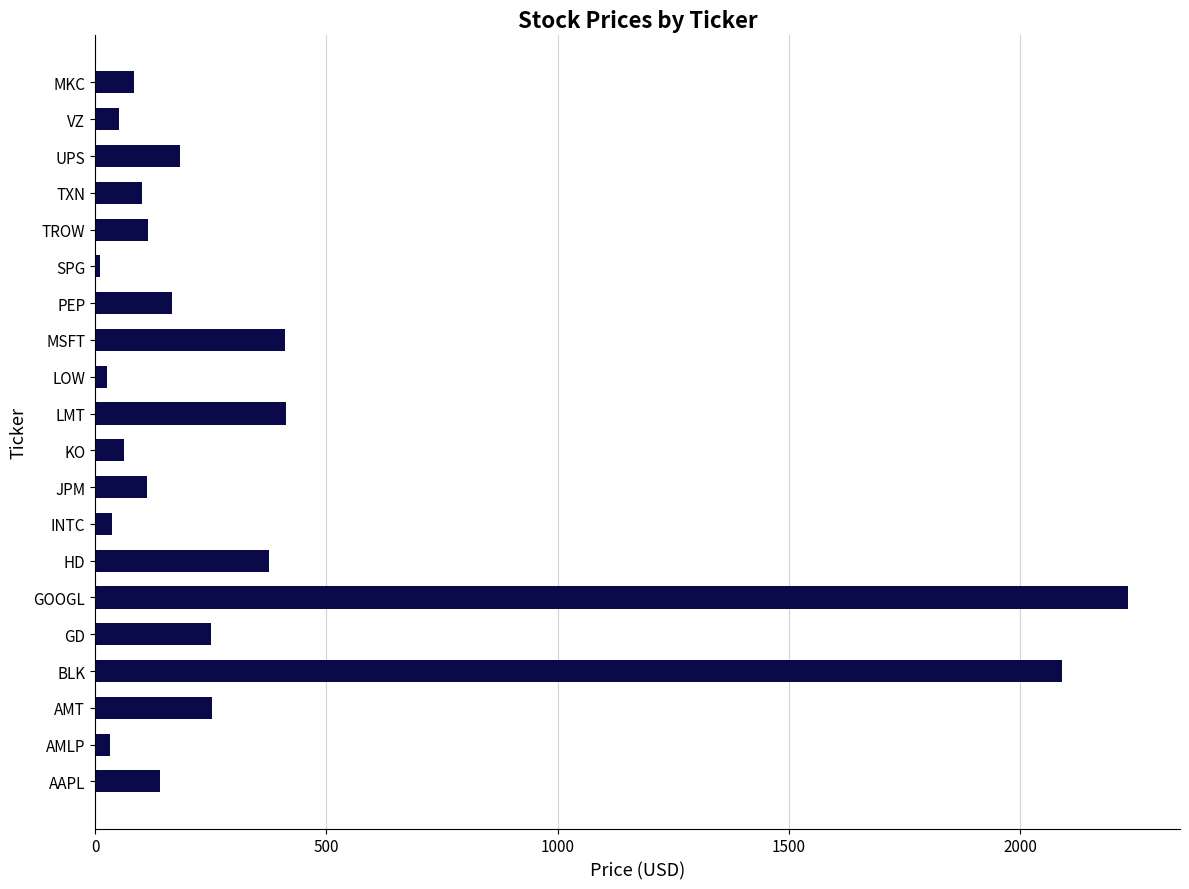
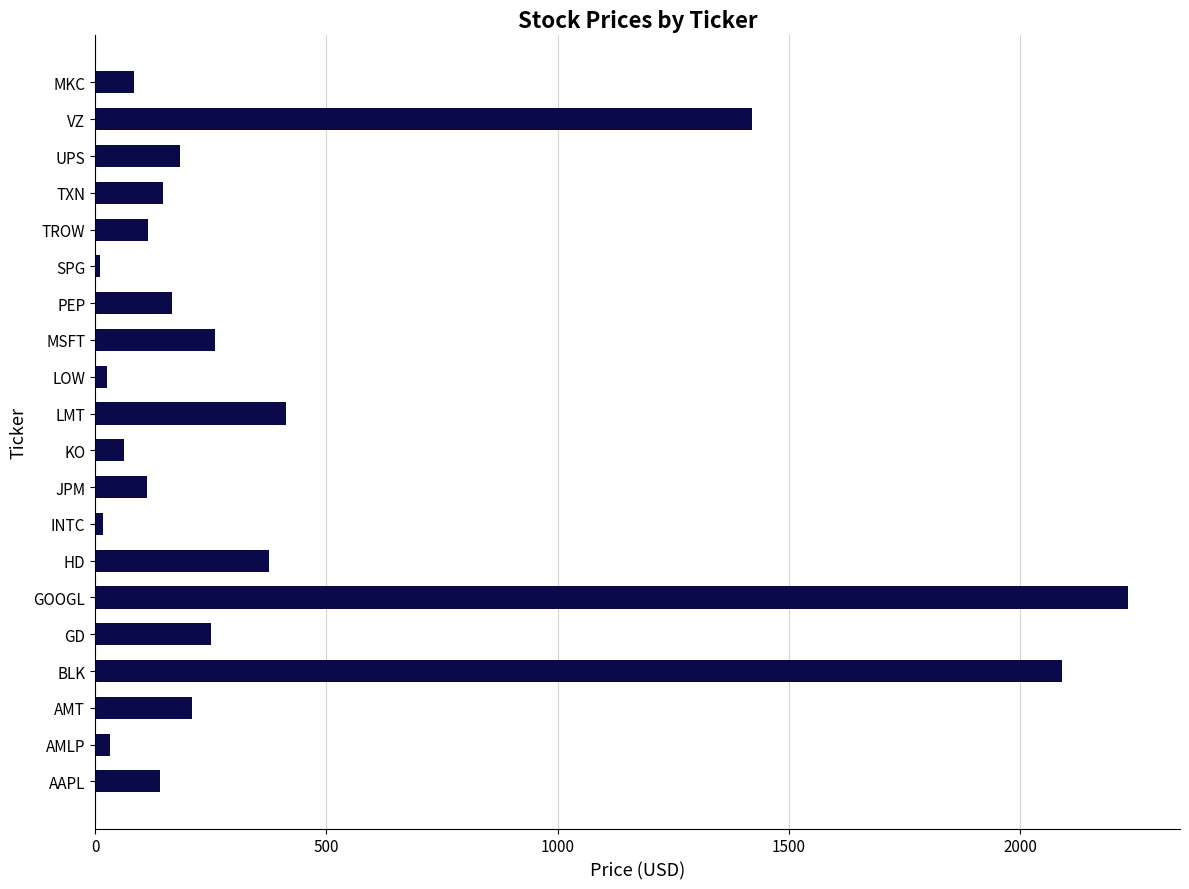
VZ: 50 -> 1420
TXN: 100 -> 150
MSFT: 410 -> 260
INTC: 40 -> 20
AMT: 250 -> 210
